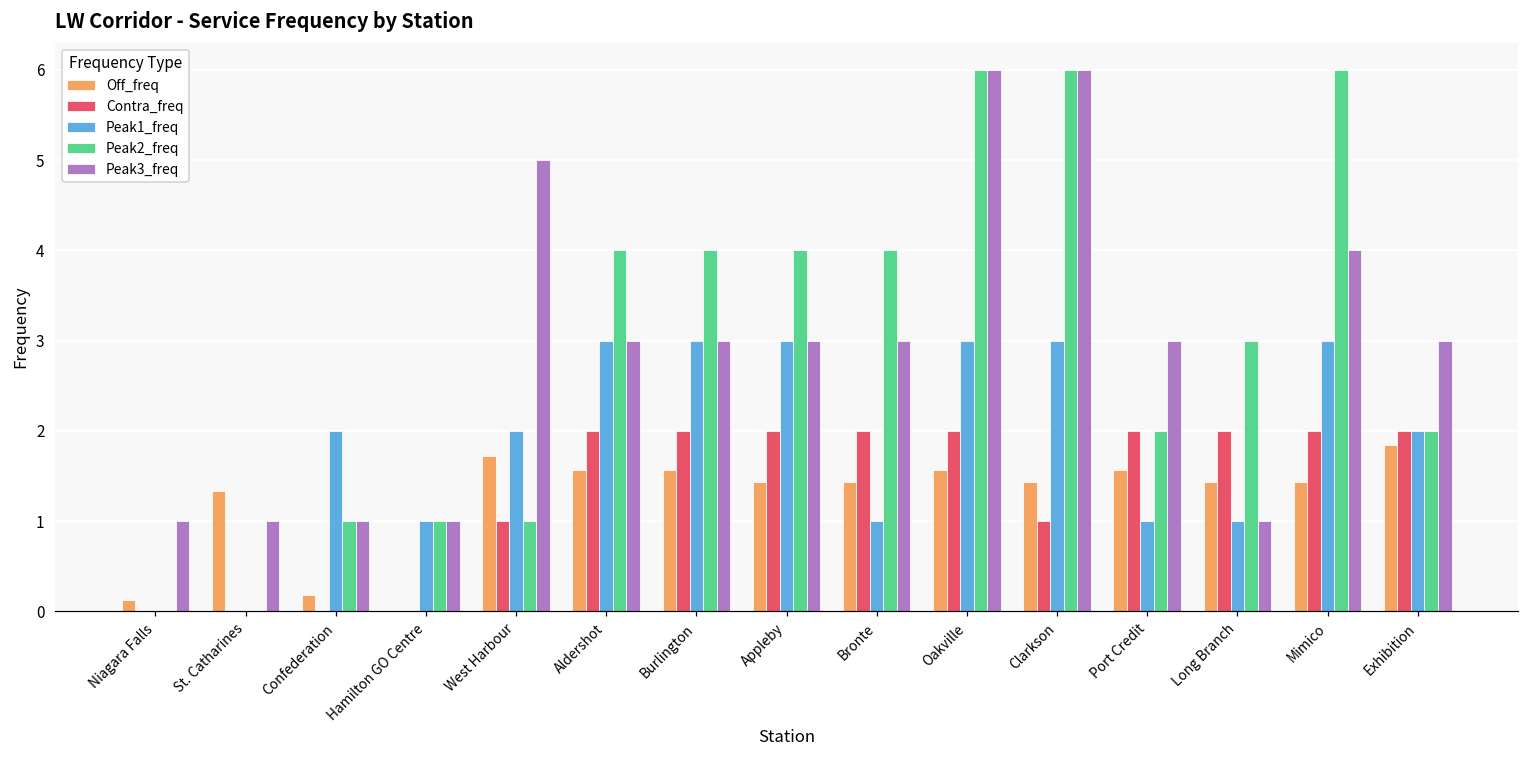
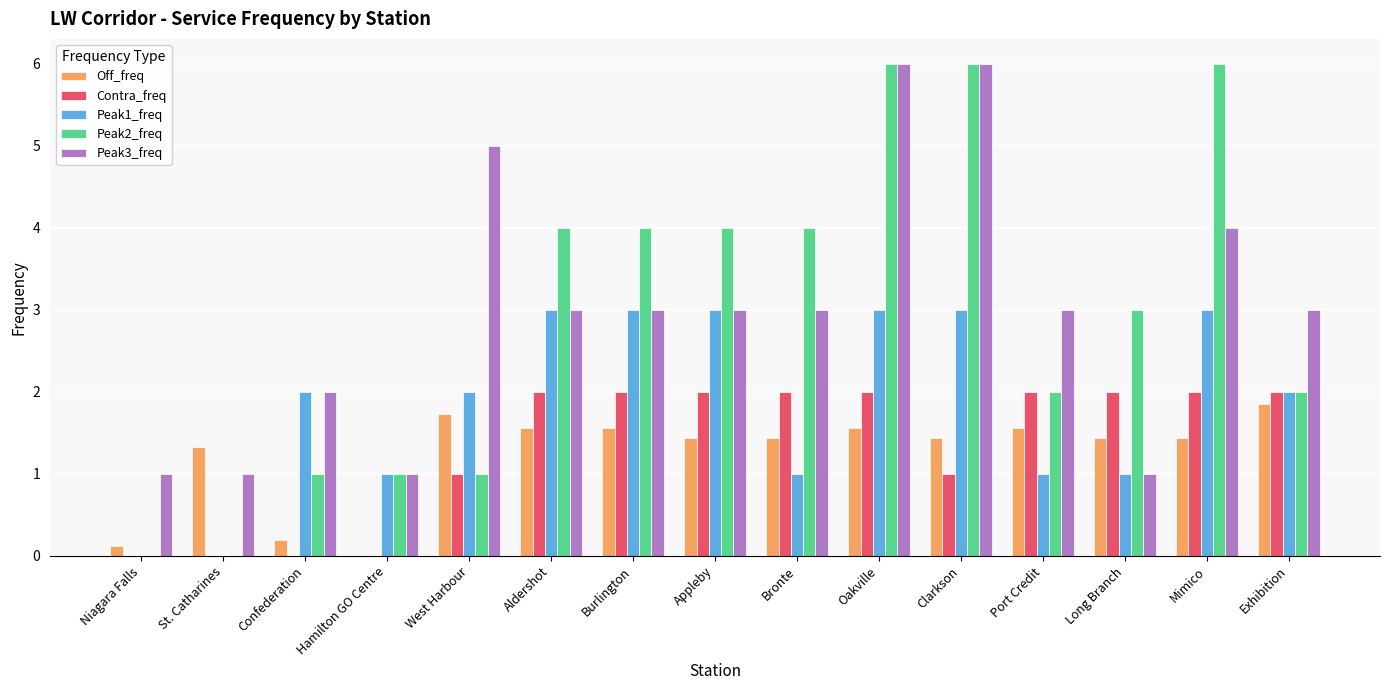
Peak3_freq, Confederation: 1 -> 2
